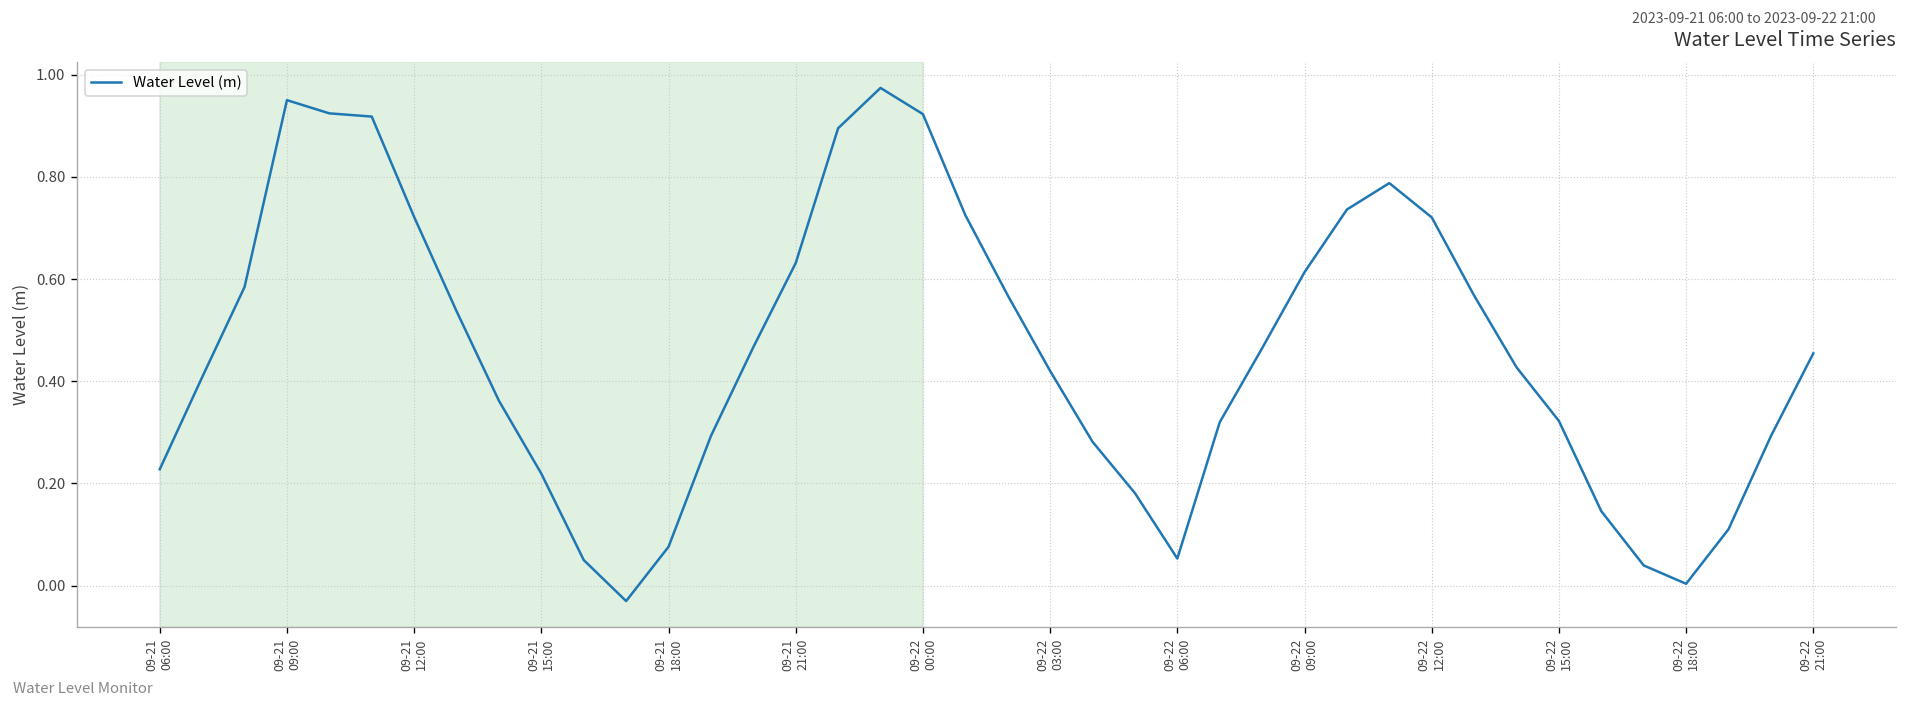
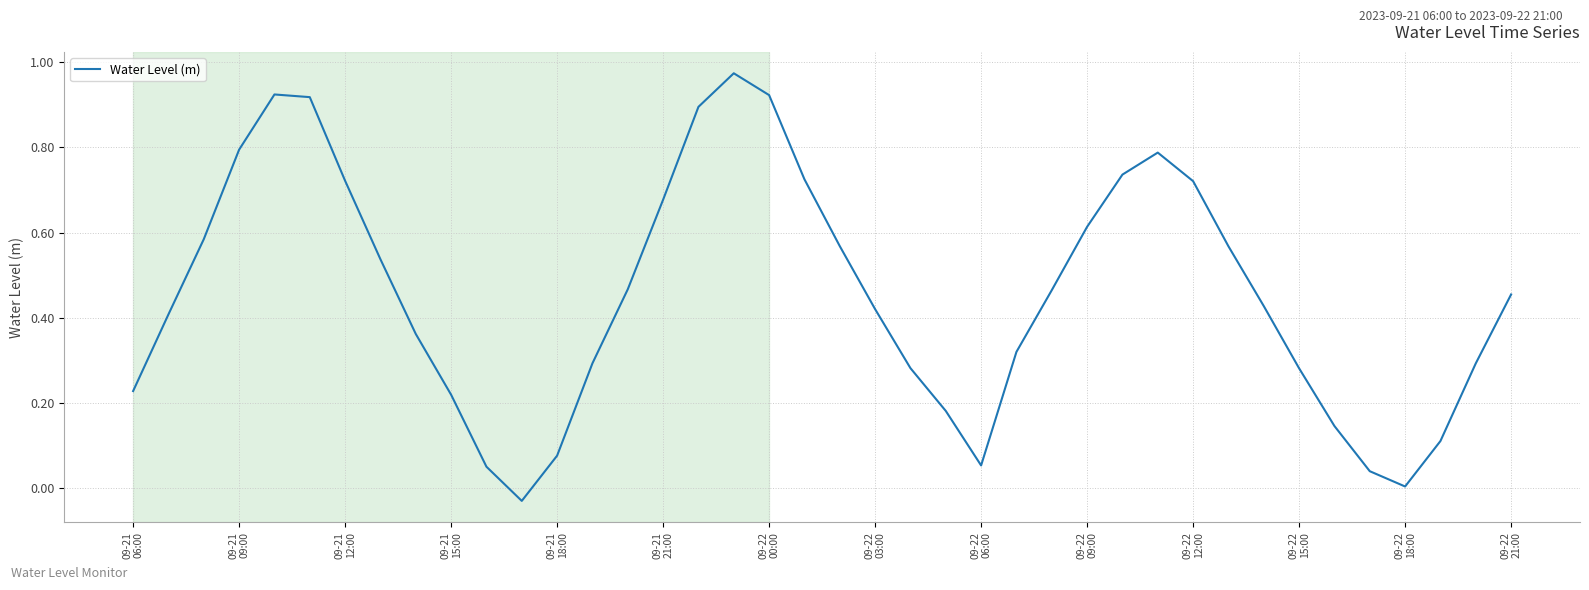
09-21 09:00: 0.95 -> 0.79
09-21 21:00: 0.63 -> 0.68
09-22 15:00: 0.32 -> 0.28
